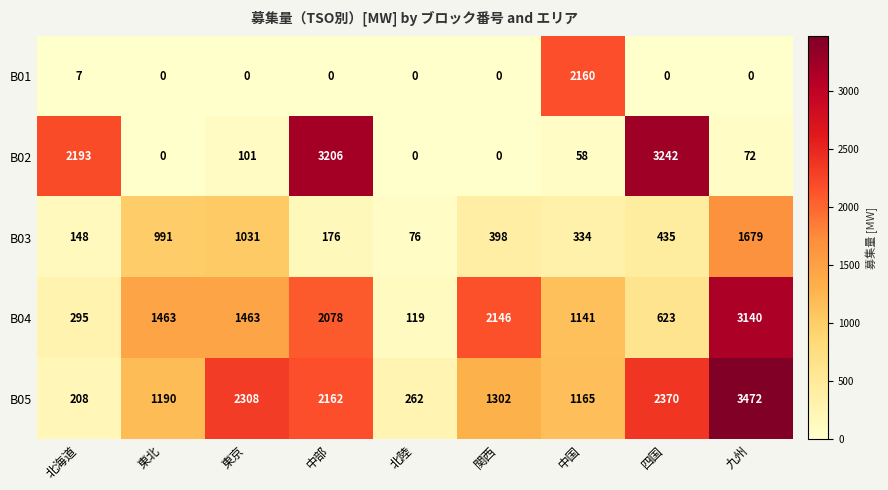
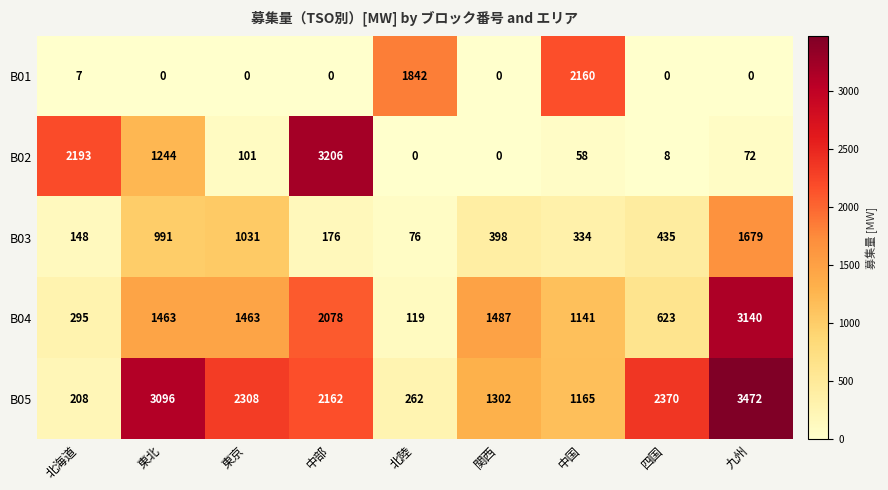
B01, 北陸: 0 -> 1842
B02, 東北: 0 -> 1244
B02, 四国: 3242 -> 8
B04, 関西: 2146 -> 1487
B05, 東北: 1190 -> 3096
